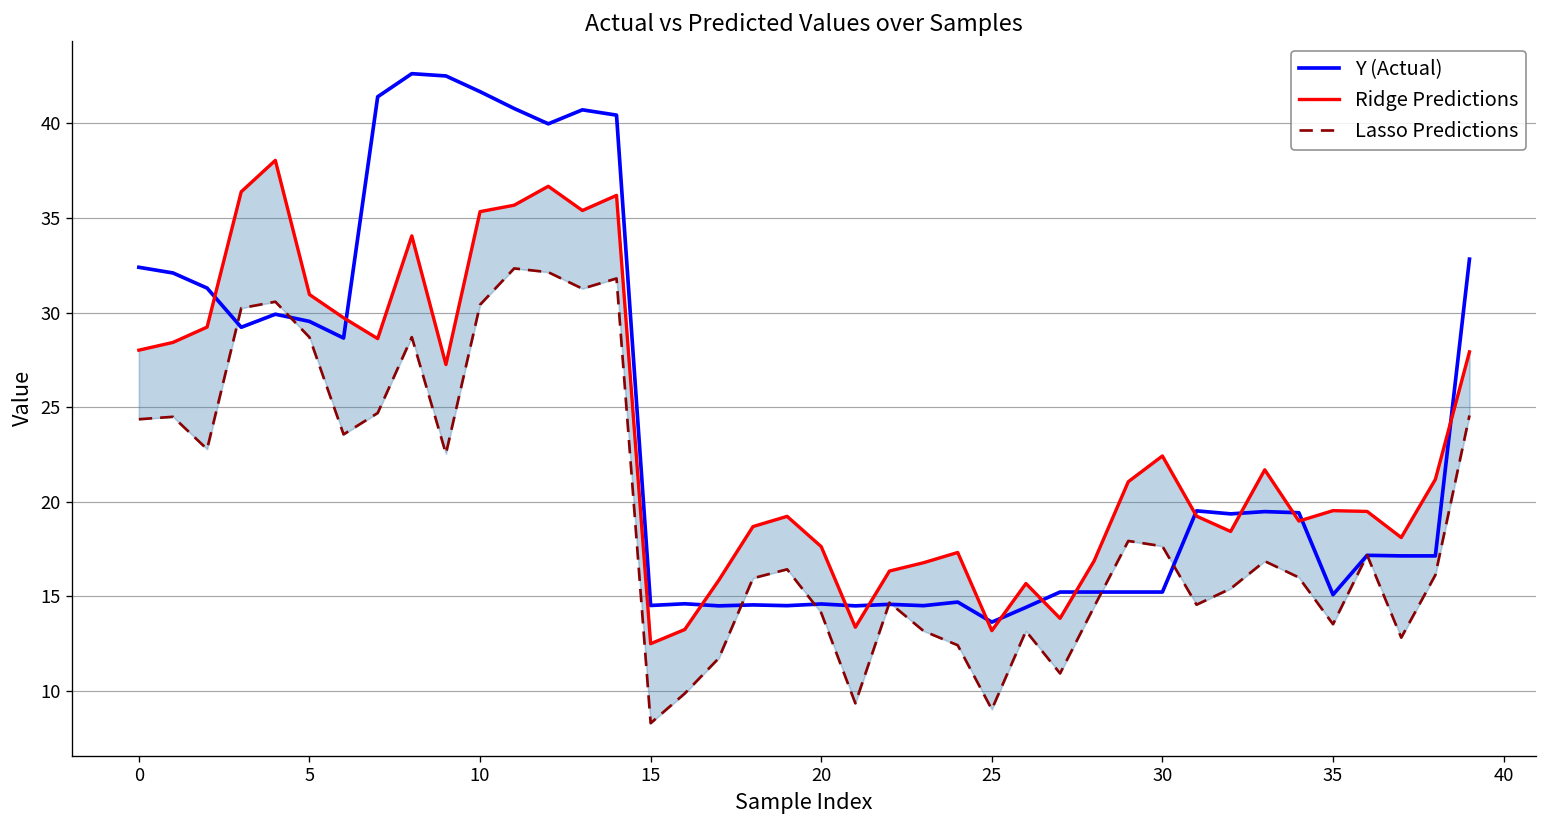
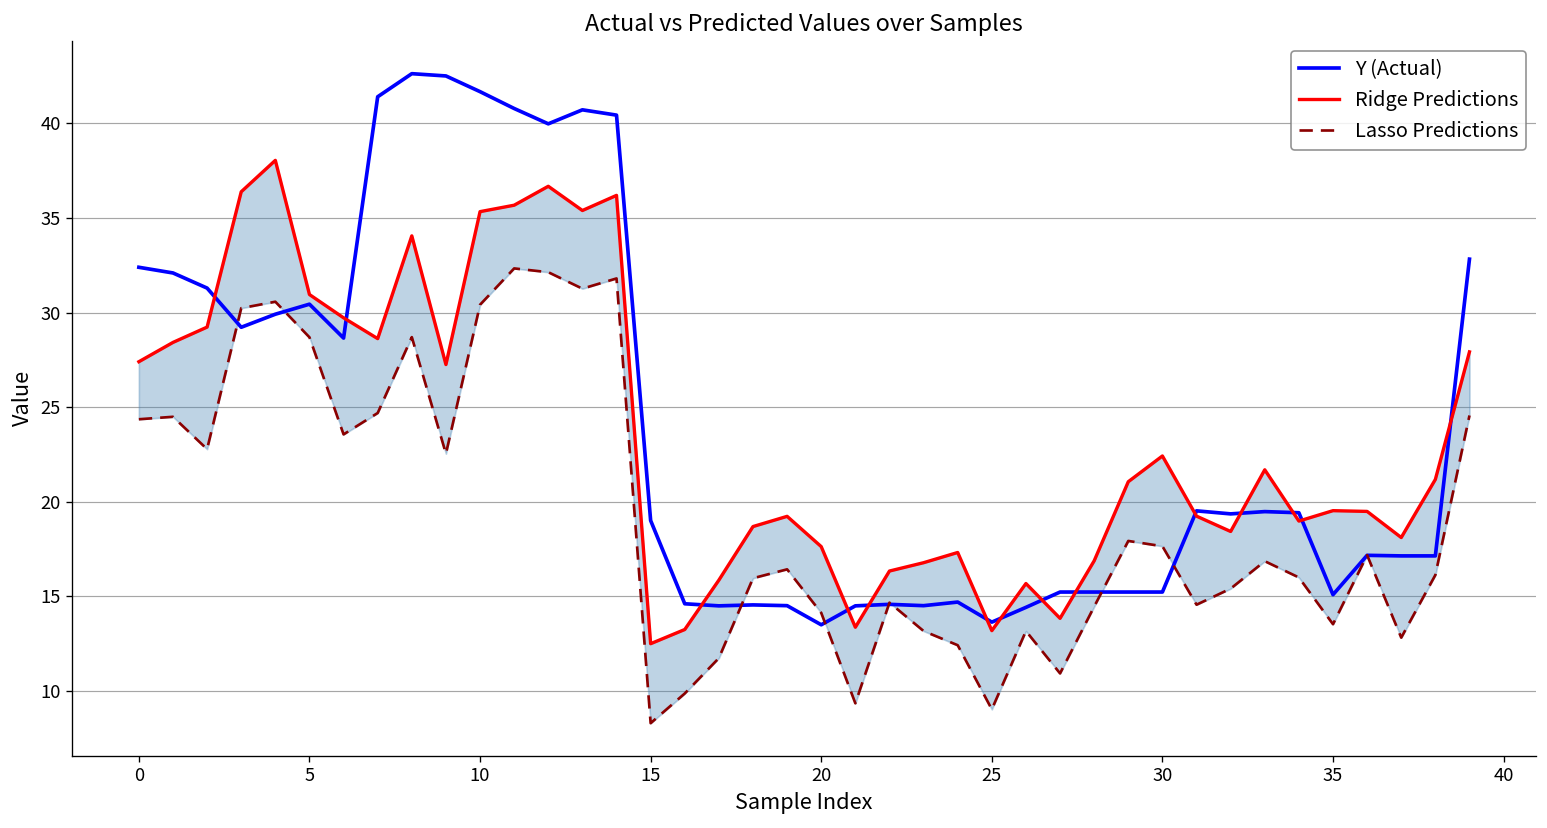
Ridge Predictions, 0: 28.0 -> 27.4
Y (Actual), 5: 29.5 -> 30.4
Y (Actual), 15: 14.5 -> 19.0
Y (Actual), 20: 14.6 -> 13.5
